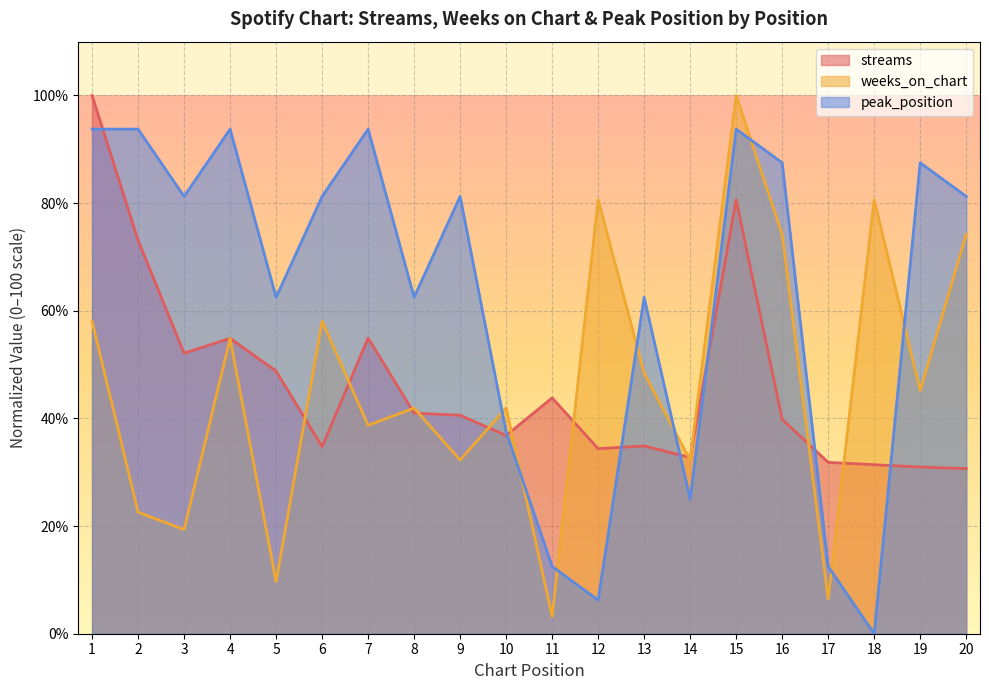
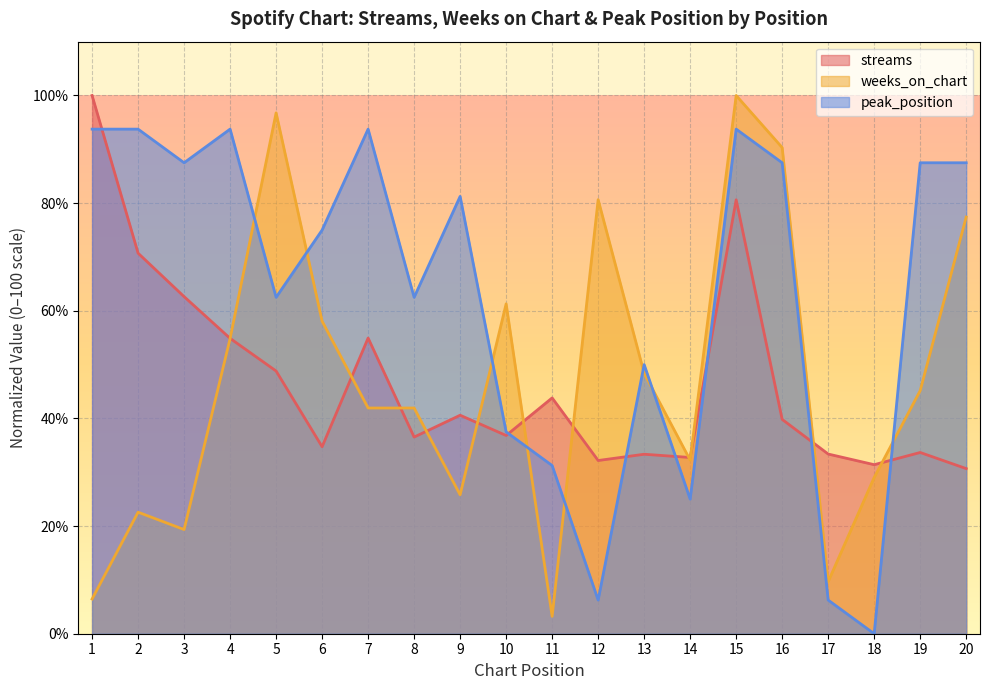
weeks_on_chart, 1: 58% -> 6%
streams, 2: 73% -> 71%
streams, 3: 52% -> 63%
peak_position, 3: 81% -> 88%
weeks_on_chart, 5: 10% -> 97%
peak_position, 6: 81% -> 75%
weeks_on_chart, 7: 39% -> 42%
streams, 8: 41% -> 37%
weeks_on_chart, 9: 32% -> 26%
weeks_on_chart, 10: 42% -> 61%
peak_position, 11: 13% -> 31%
streams, 12: 34% -> 32%
streams, 13: 35% -> 33%
peak_position, 13: 63% -> 50%
weeks_on_chart, 16: 74% -> 90%
streams, 17: 32% -> 33%
weeks_on_chart, 17: 6% -> 10%
peak_position, 17: 13% -> 6%
weeks_on_chart, 18: 81% -> 29%
streams, 19: 31% -> 34%
weeks_on_chart, 20: 74% -> 77%
peak_position, 20: 81% -> 88%
